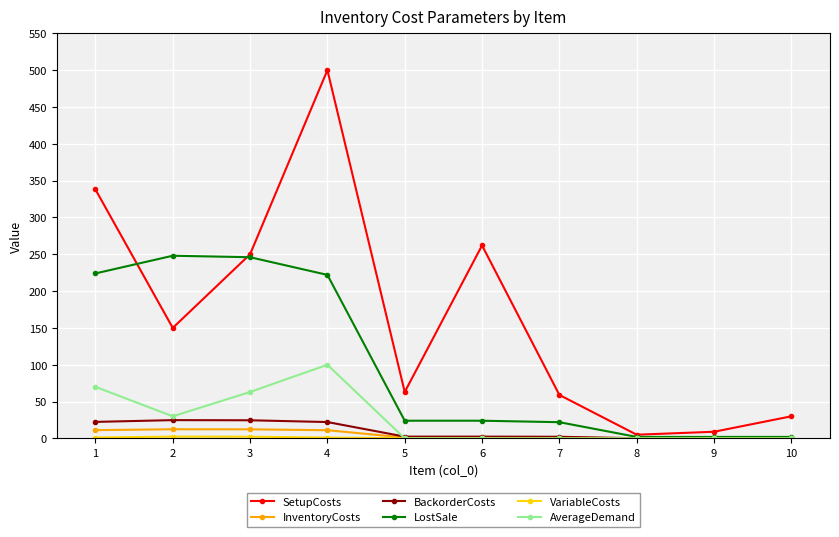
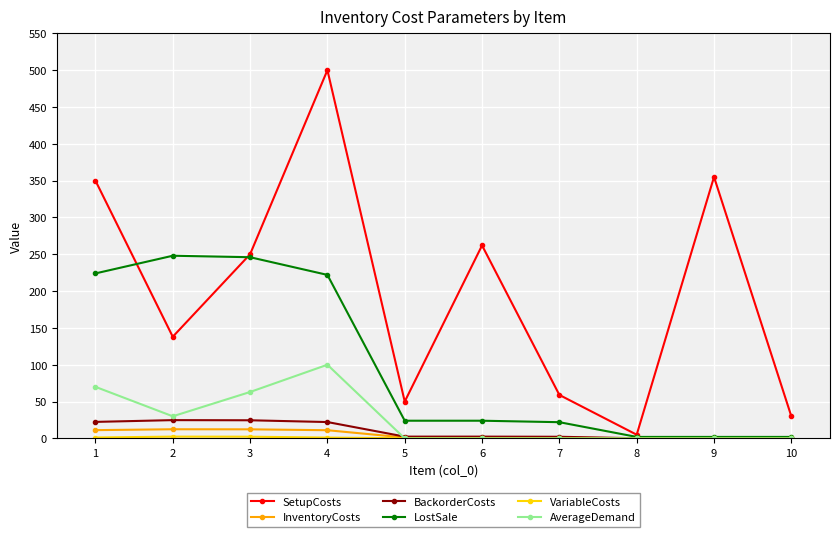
SetupCosts, 1: 340 -> 350
SetupCosts, 2: 150 -> 140
SetupCosts, 5: 60 -> 50
SetupCosts, 9: 10 -> 360
